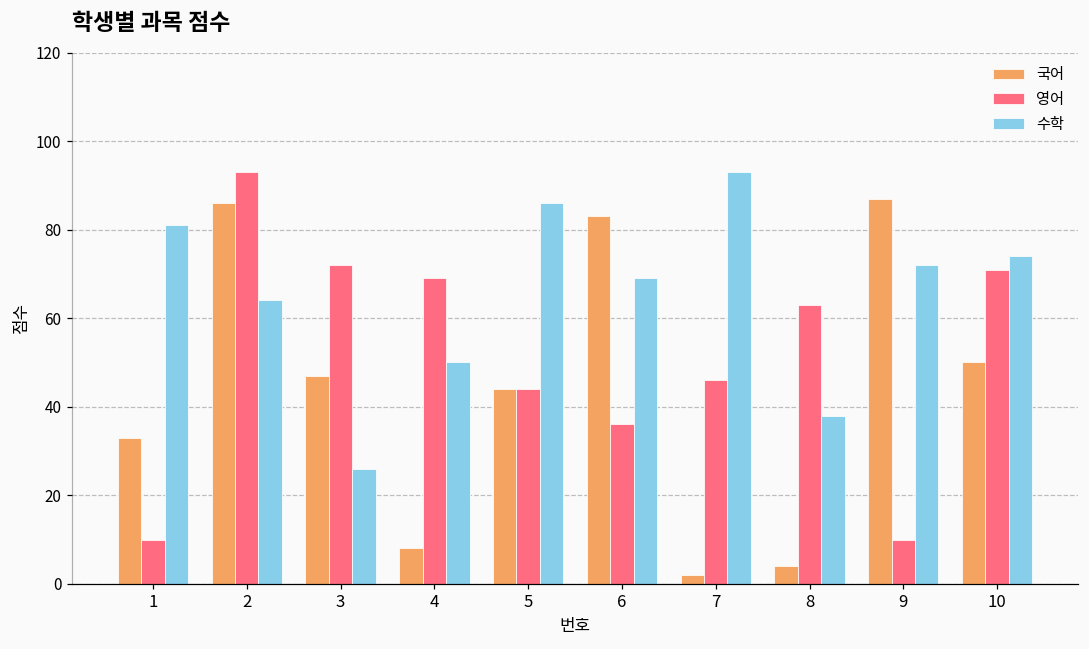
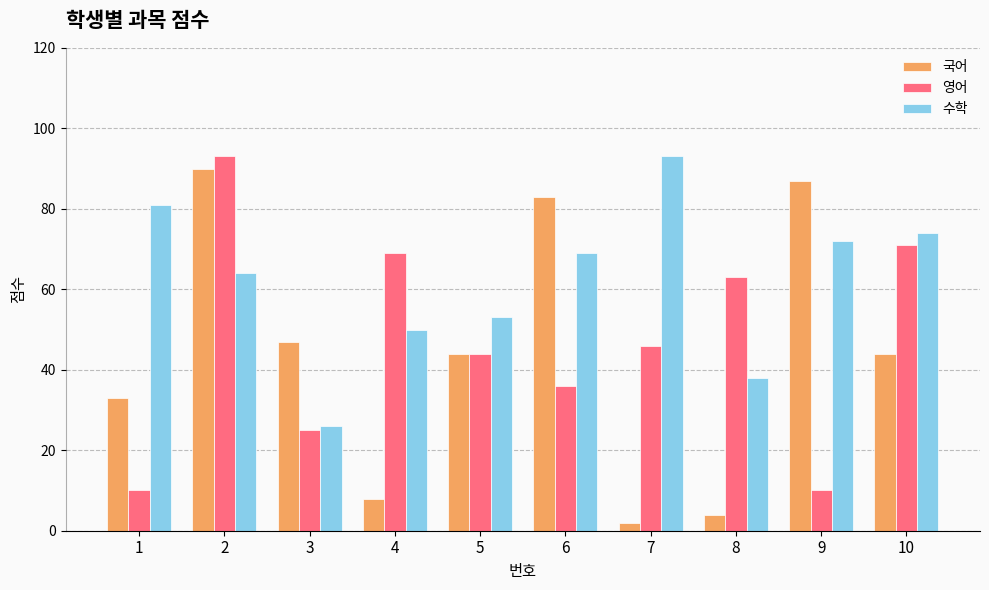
국어, 2: 86 -> 90
영어, 3: 72 -> 25
수학, 5: 86 -> 53
국어, 10: 50 -> 44
